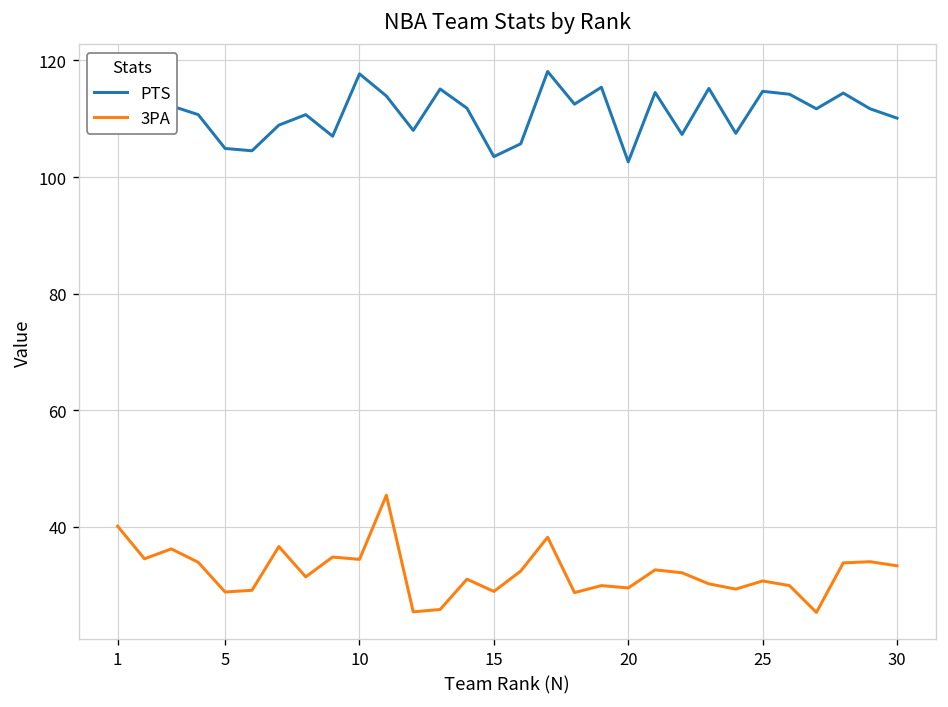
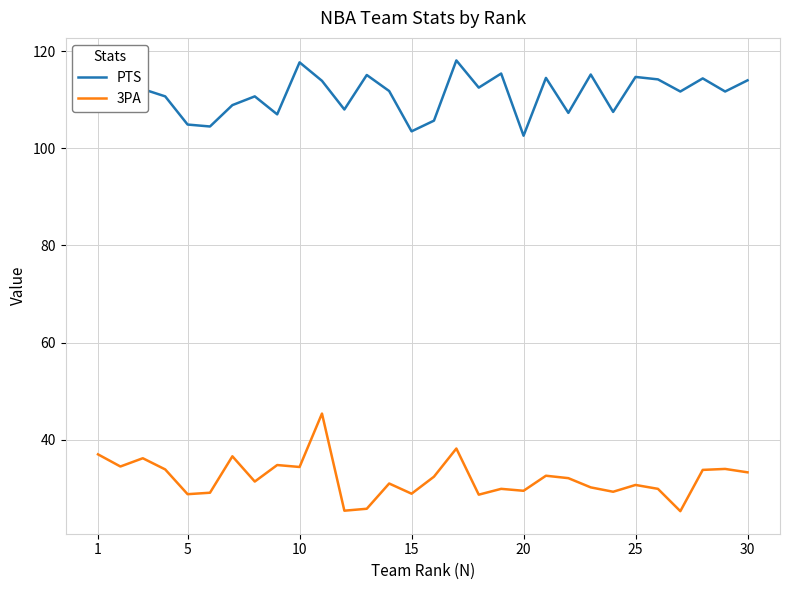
3PA, 1: 40 -> 37
PTS, 30: 110 -> 114
